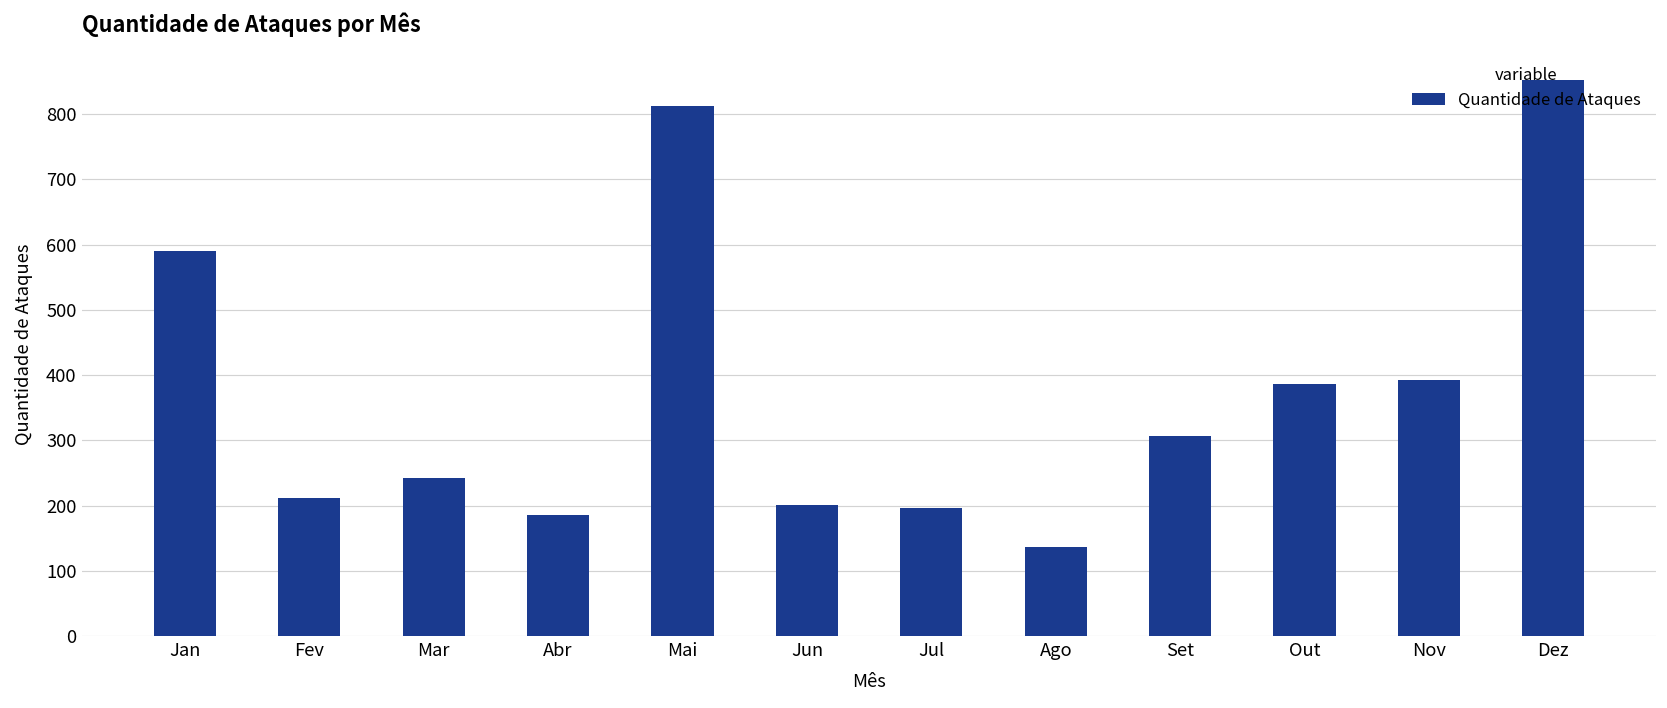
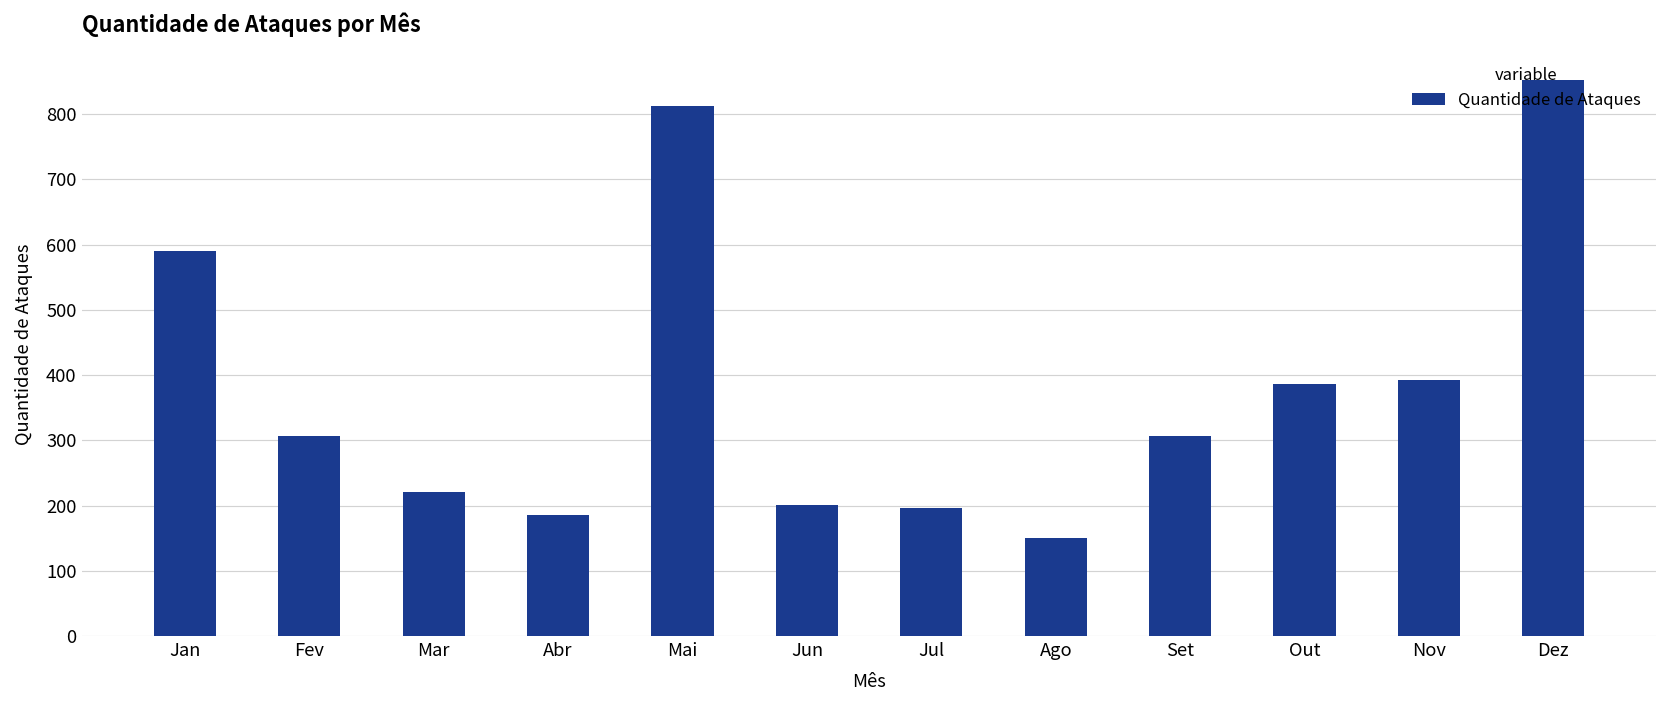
Fev: 210 -> 310
Mar: 240 -> 220
Ago: 140 -> 150
